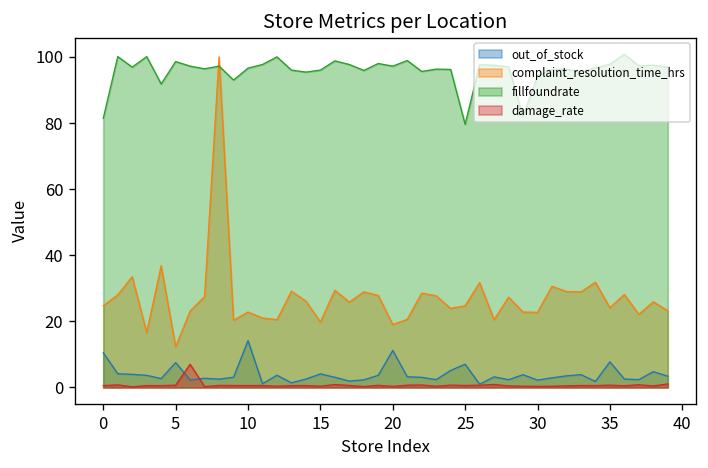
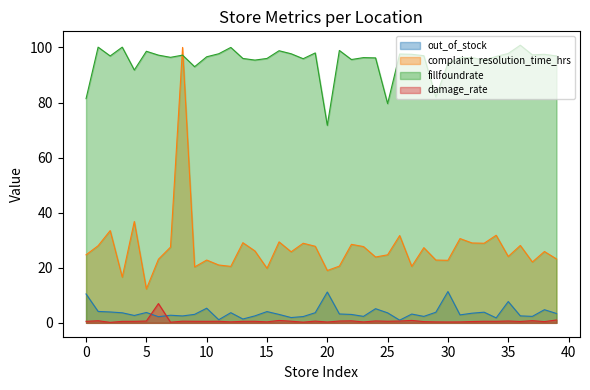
out_of_stock, 5: 8 -> 4
out_of_stock, 10: 14 -> 5
fillfoundrate, 20: 97 -> 72
out_of_stock, 25: 7 -> 4
out_of_stock, 30: 2 -> 11
